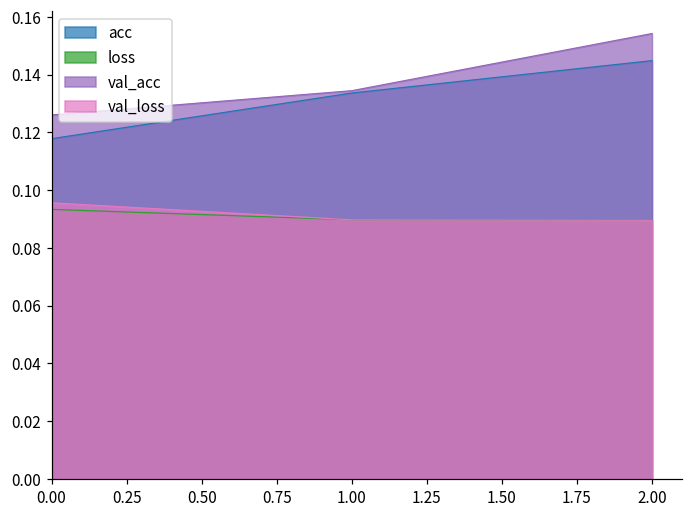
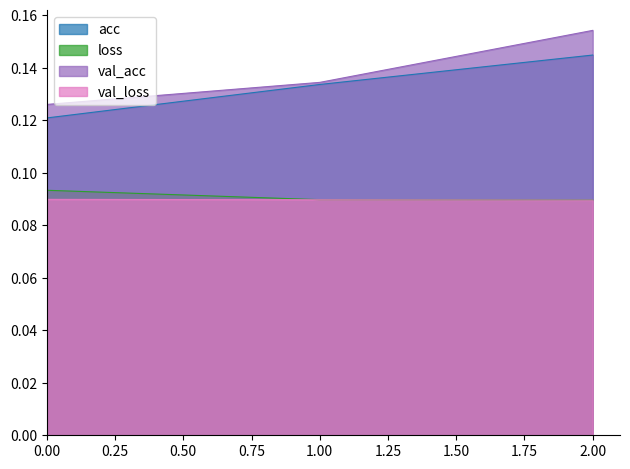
acc, 0.00: 0.118 -> 0.121
val_loss, 0.00: 0.096 -> 0.090
